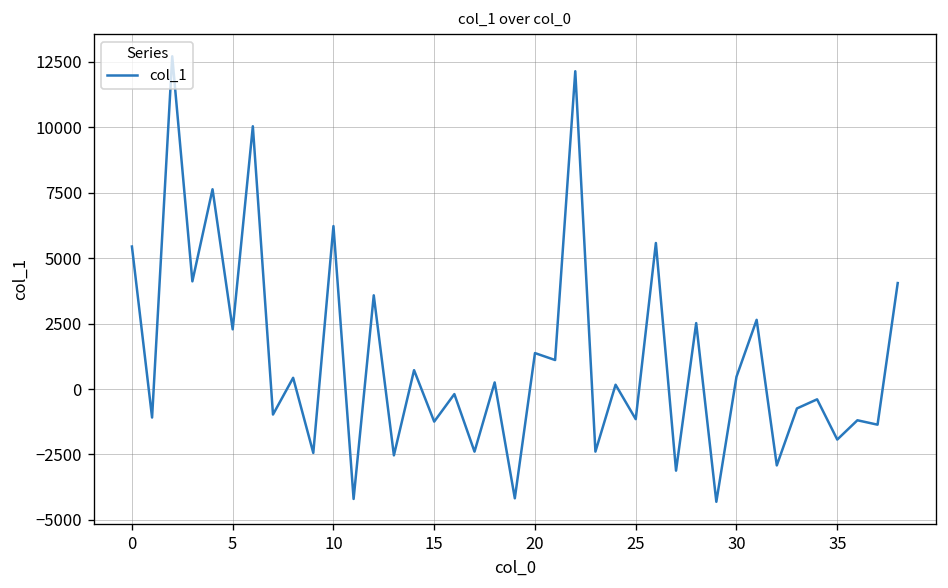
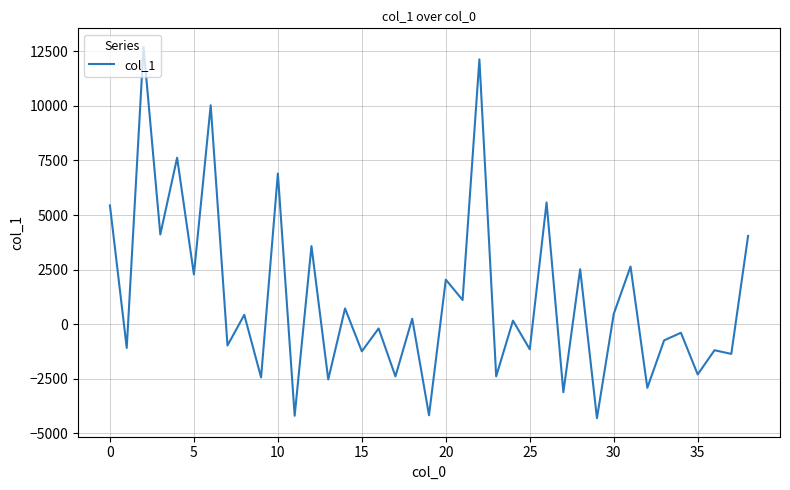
10: 6200 -> 6900
20: 1400 -> 2000
35: -1900 -> -2300
